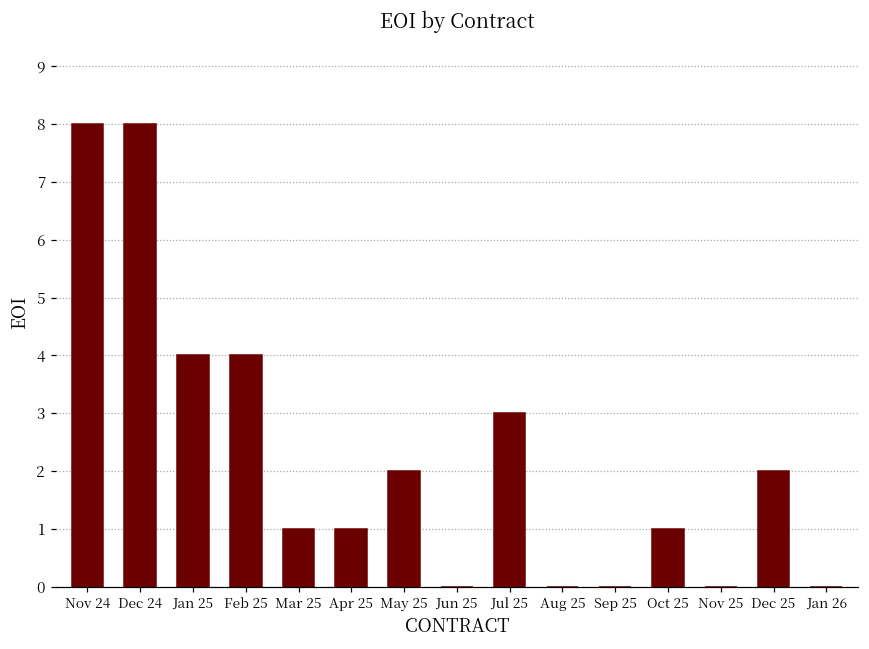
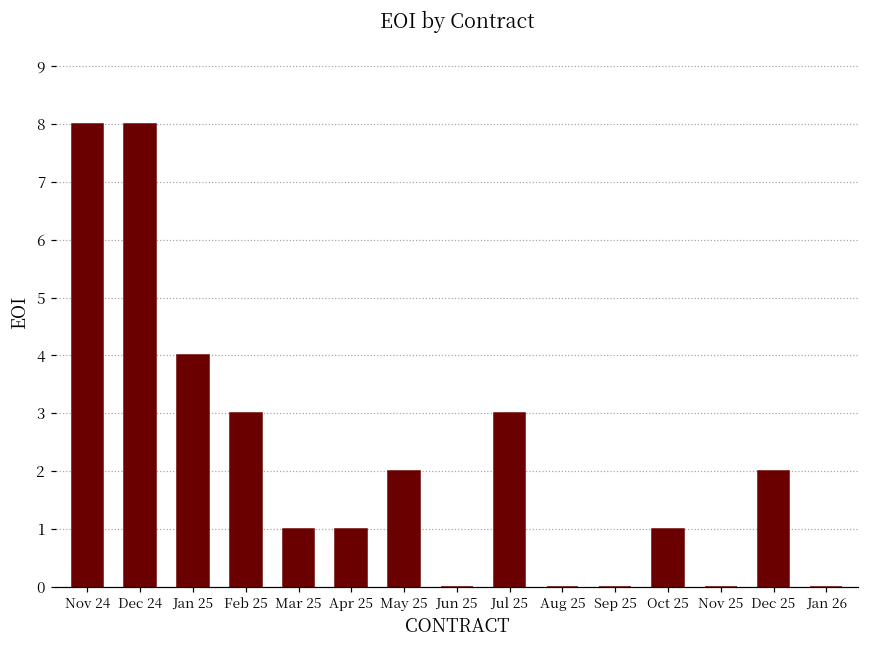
Feb 25: 4 -> 3
